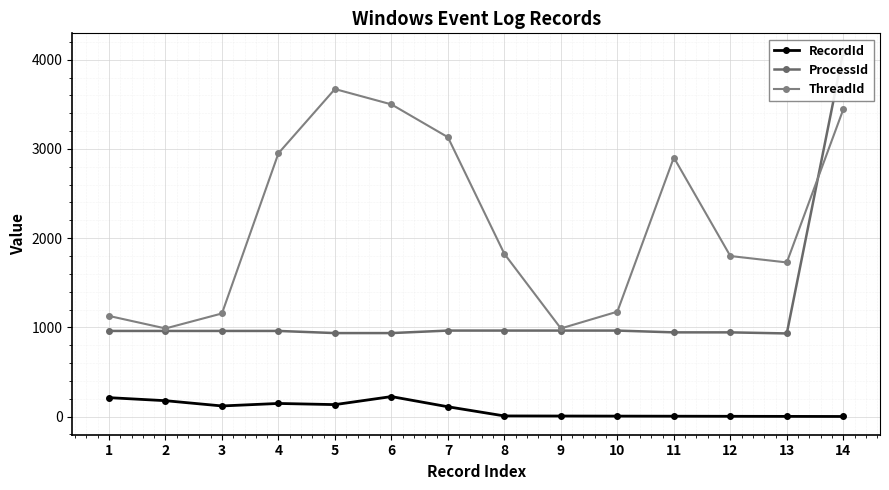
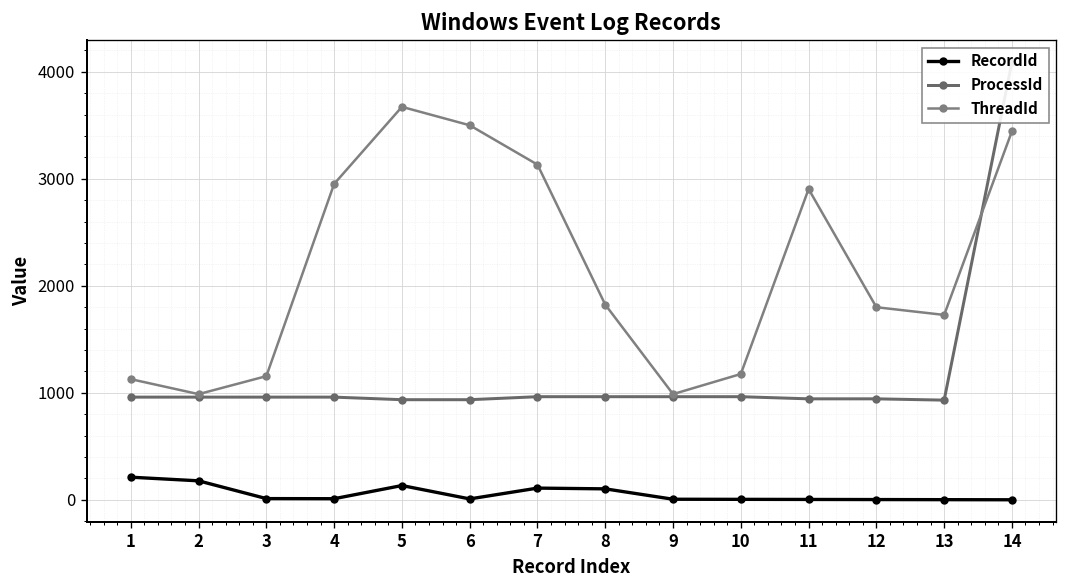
RecordId, 3: 100 -> 0
RecordId, 4: 100 -> 0
RecordId, 6: 200 -> 0
RecordId, 8: 0 -> 100
